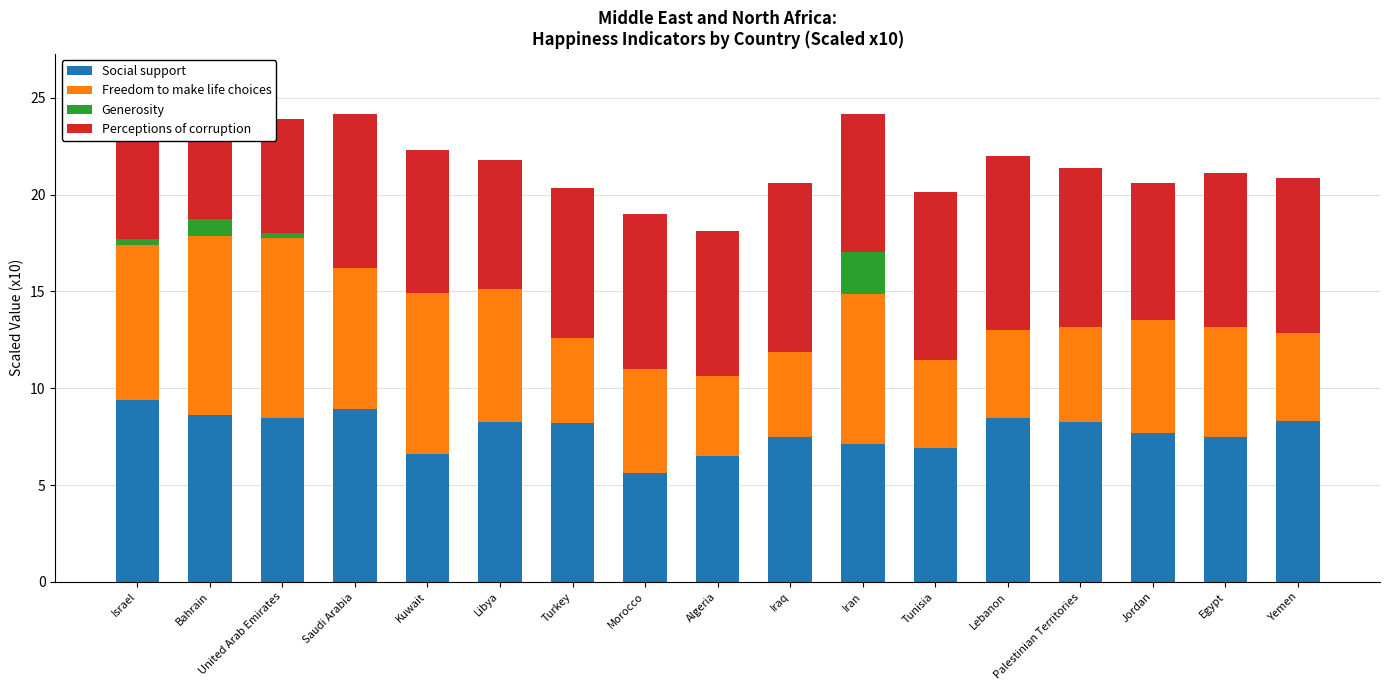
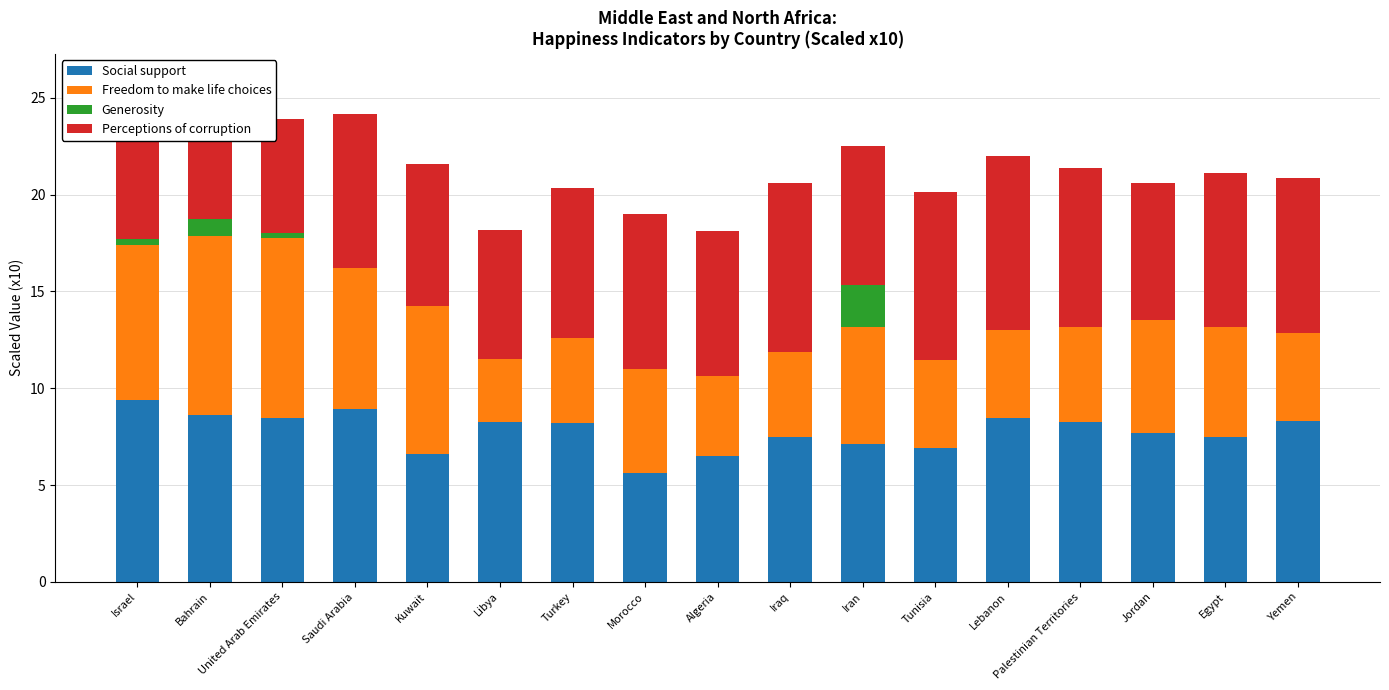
Generosity, Kuwait: -0.3 -> -1.0
Generosity, Libya: -0.9 -> -4.5
Freedom to make life choices, Iran: 7.8 -> 6.1
